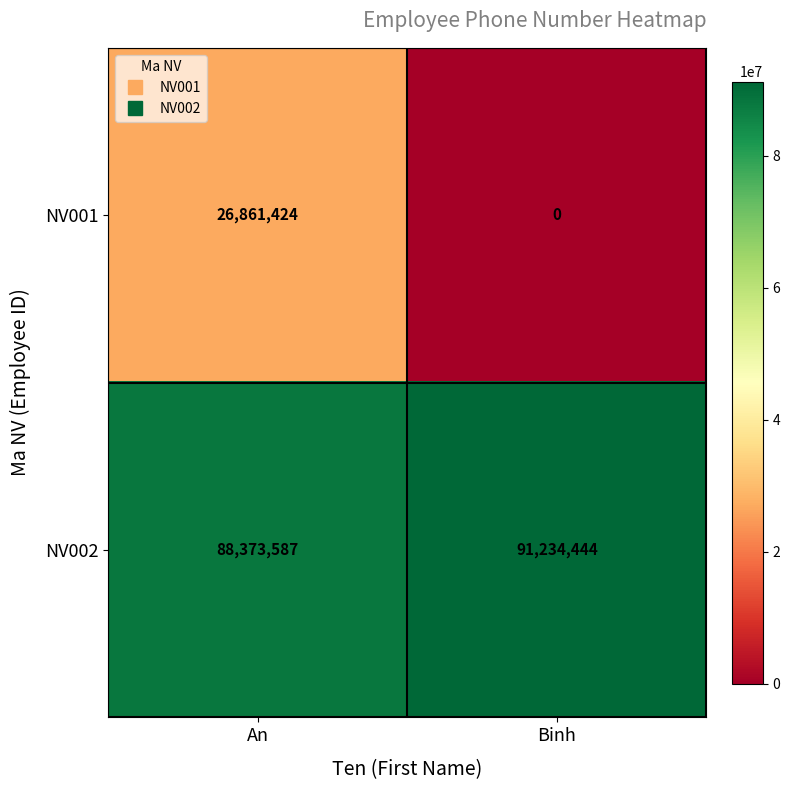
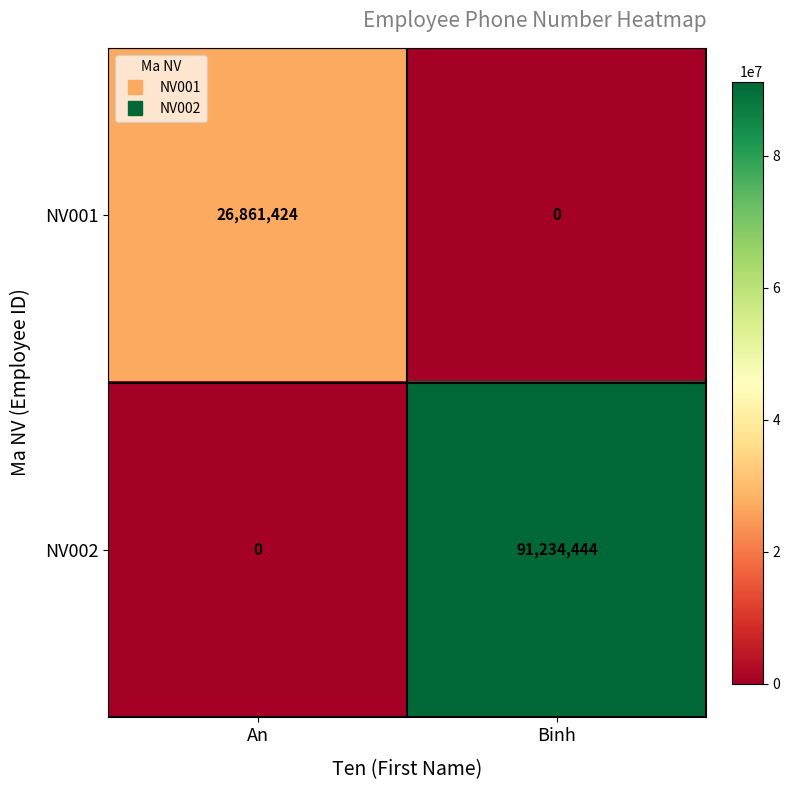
NV002, An: 88,373,587 -> 0
